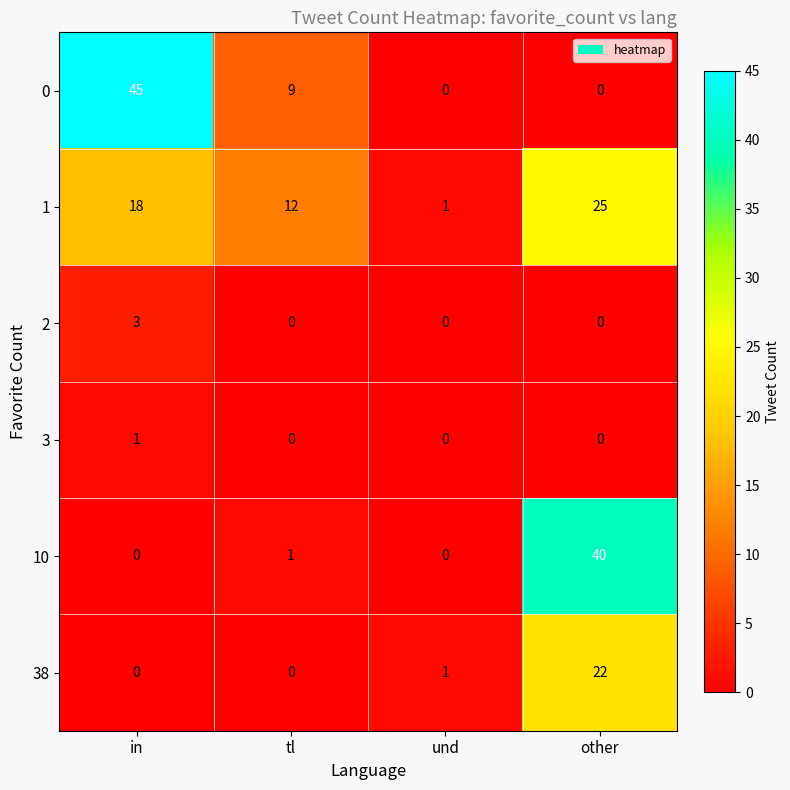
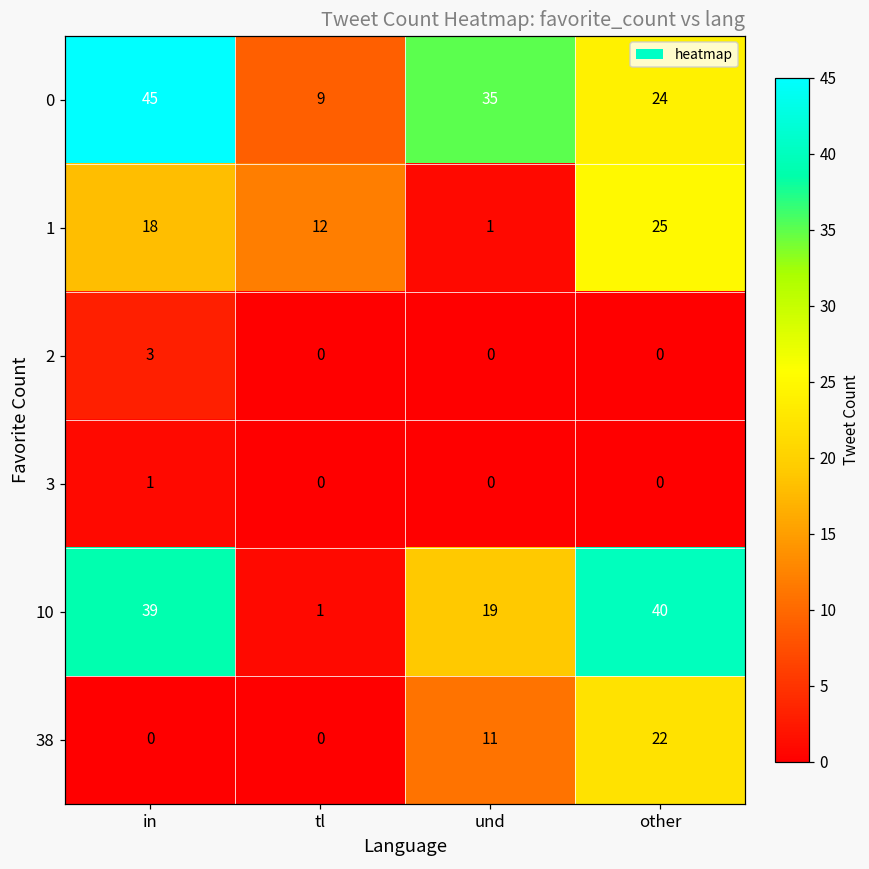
0, und: 0 -> 35
0, other: 0 -> 24
10, in: 0 -> 39
10, und: 0 -> 19
38, und: 1 -> 11
